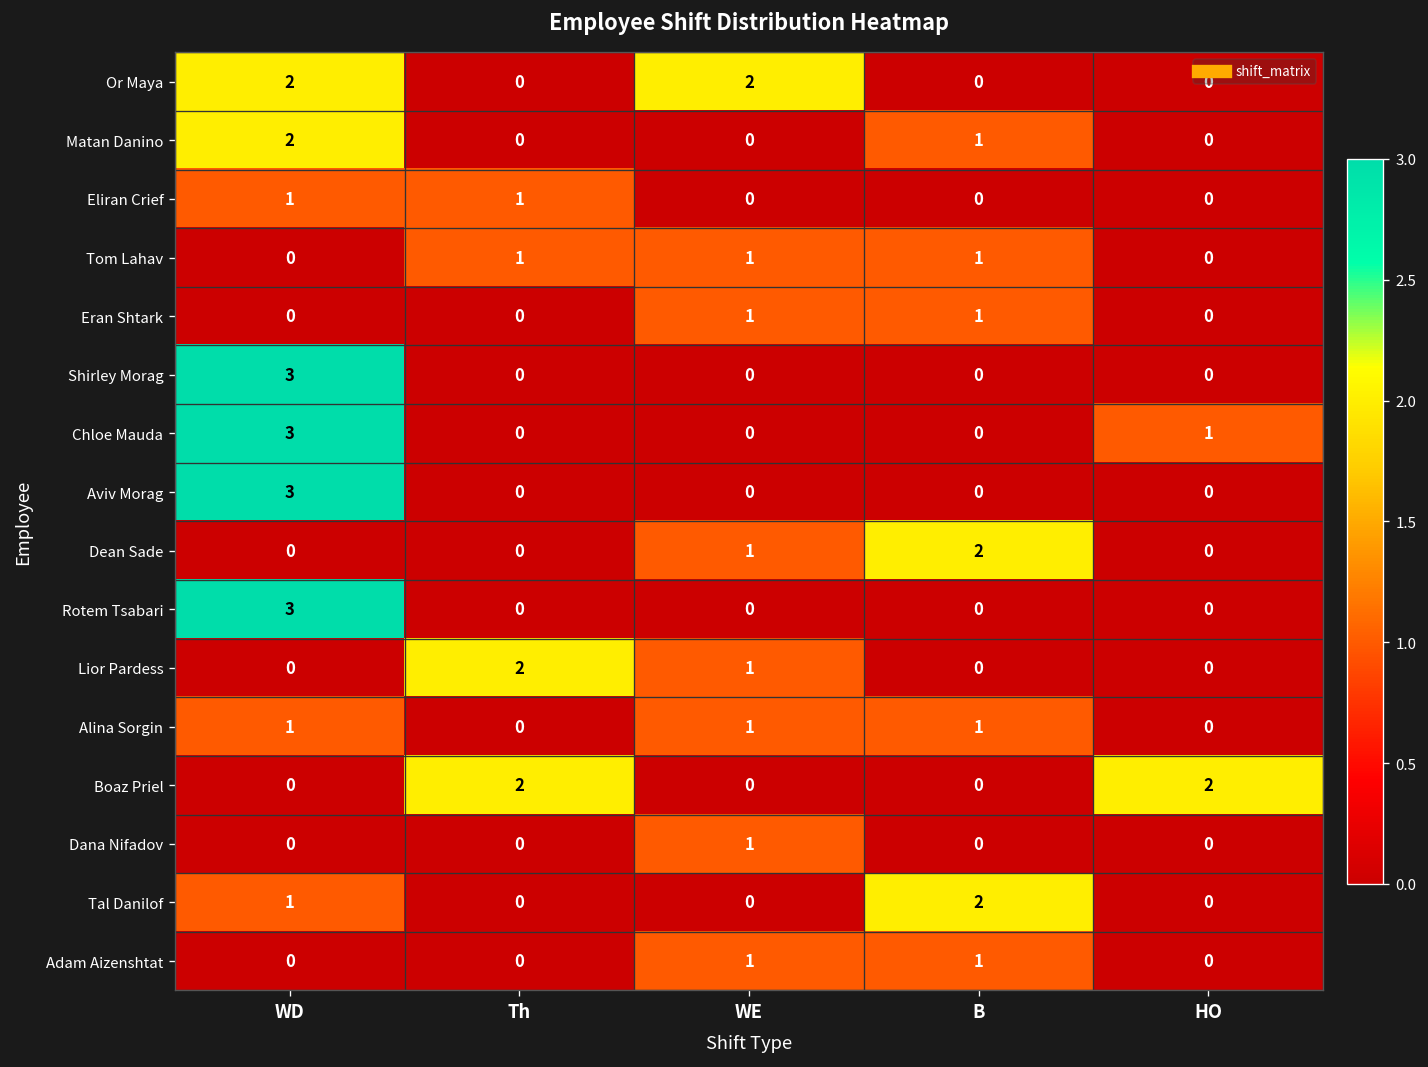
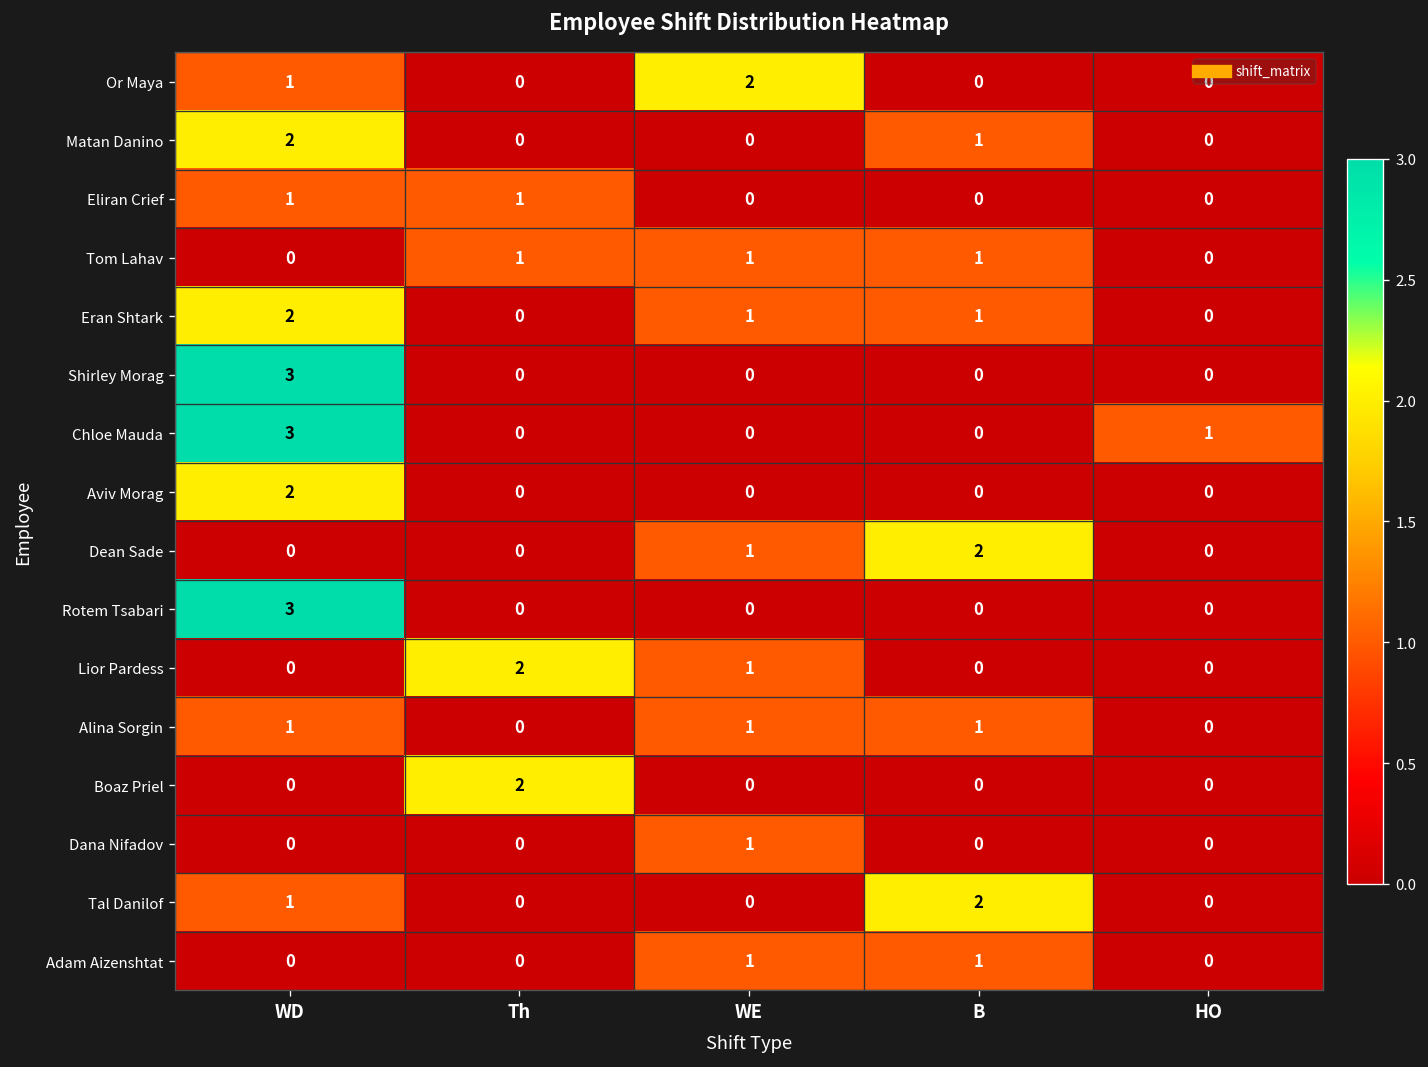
Or Maya, WD: 2 -> 1
Eran Shtark, WD: 0 -> 2
Aviv Morag, WD: 3 -> 2
Boaz Priel, HO: 2 -> 0
